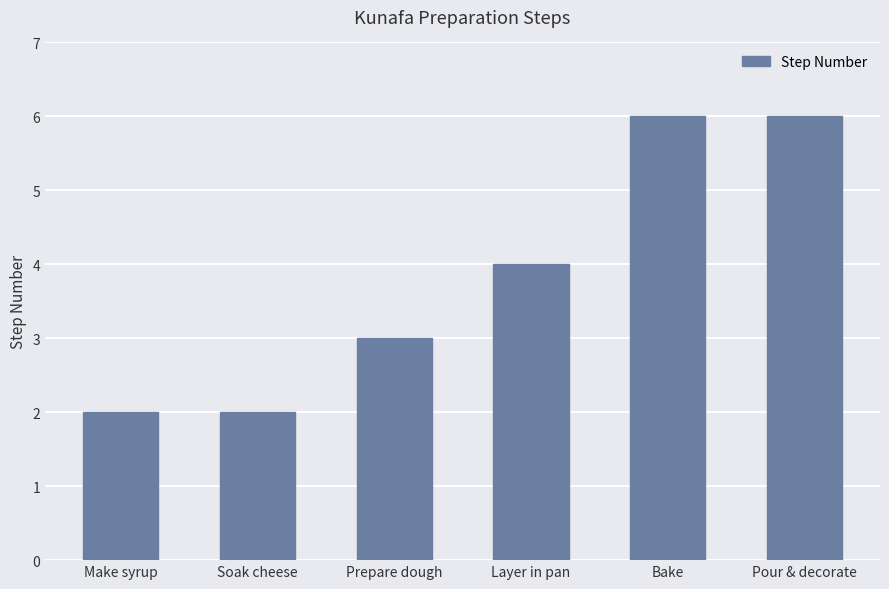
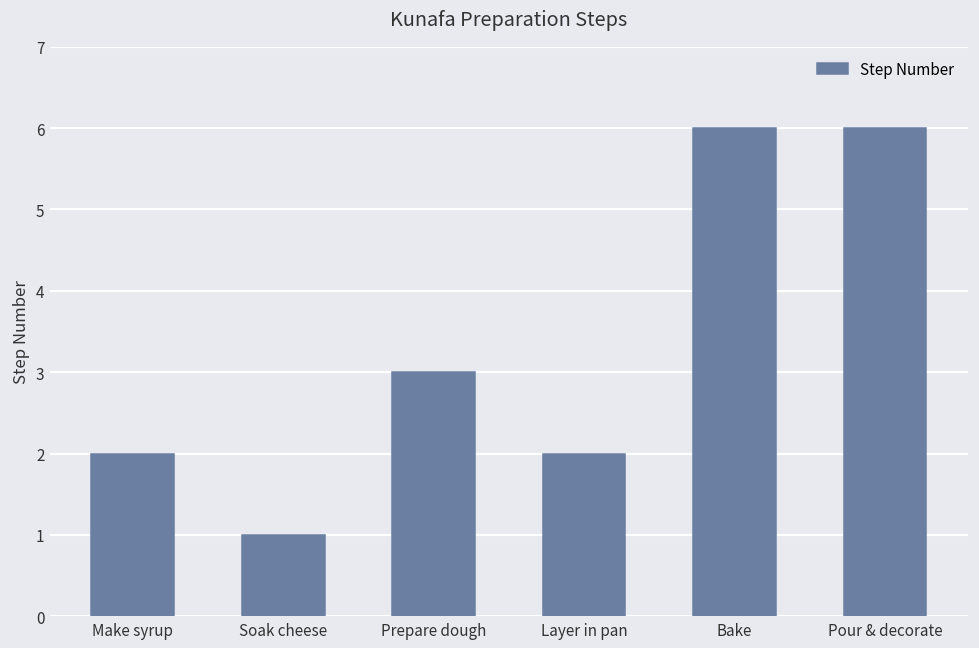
Soak cheese: 2 -> 1
Layer in pan: 4 -> 2
